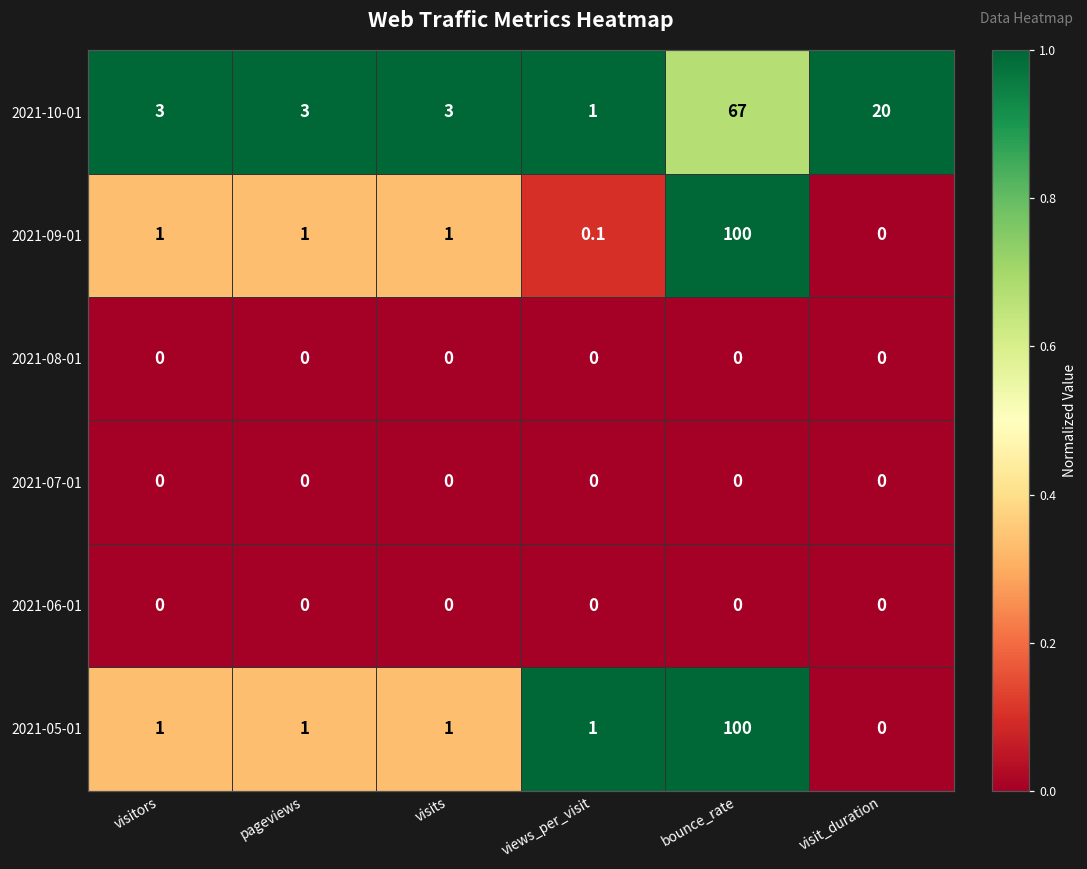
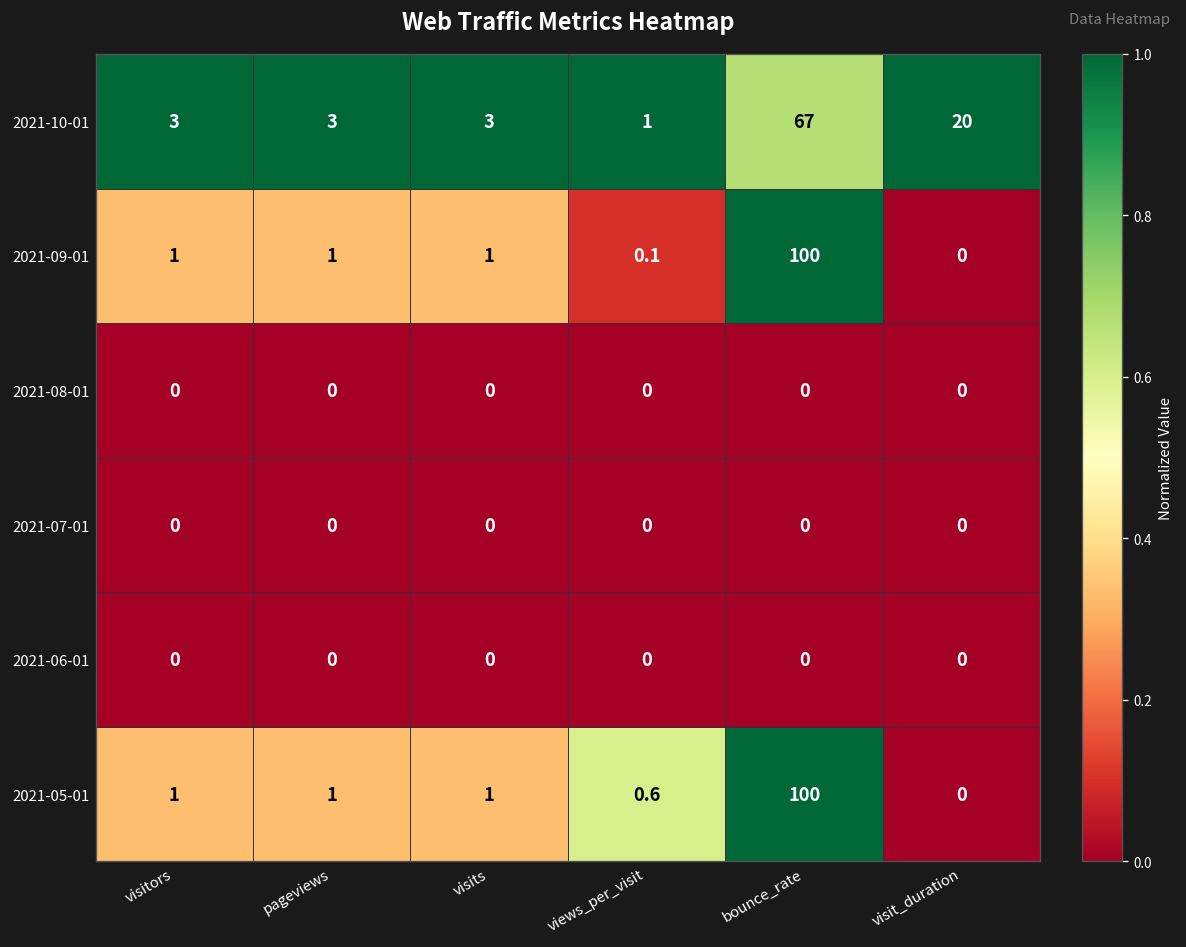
2021-05-01, views_per_visit: 1 -> 0.6
